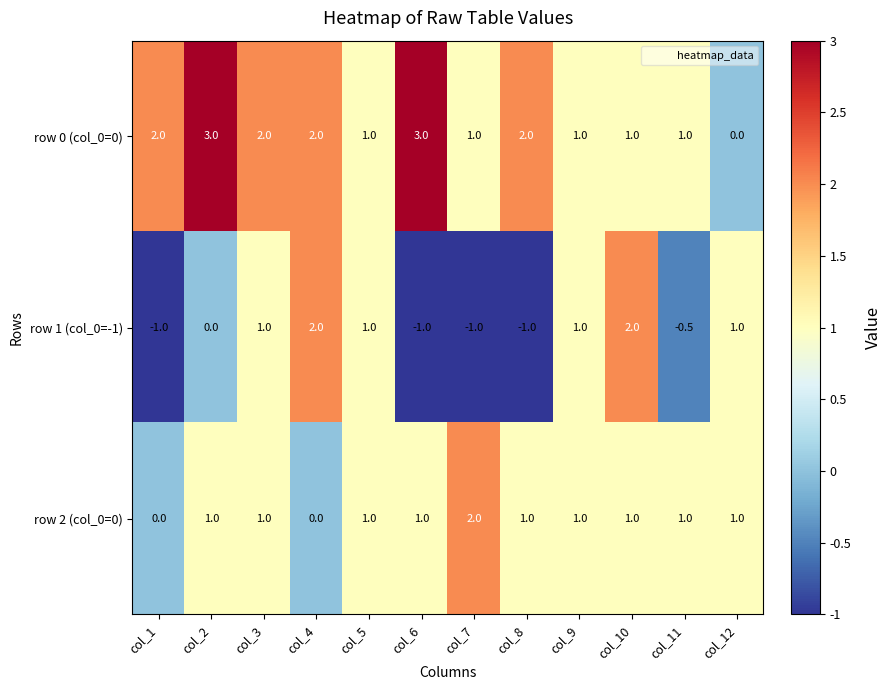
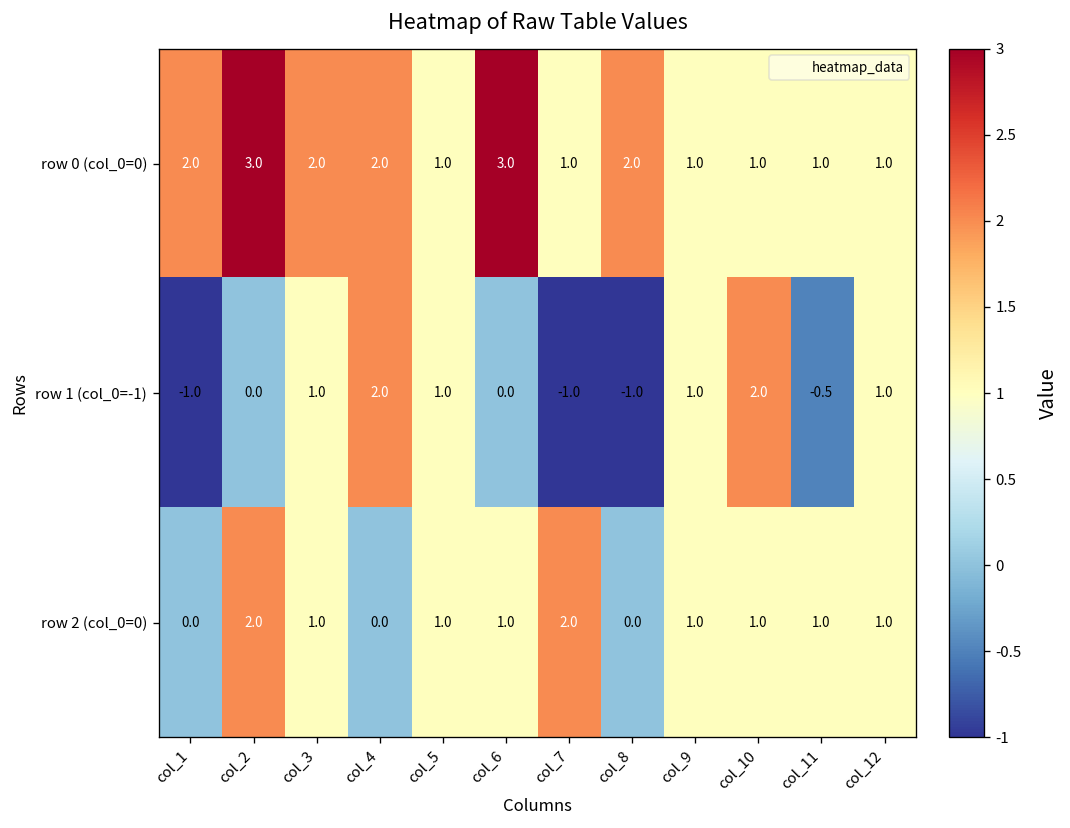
row 0 (col_0=0), col_12: 0.0 -> 1.0
row 1 (col_0=-1), col_6: -1.0 -> 0.0
row 2 (col_0=0), col_2: 1.0 -> 2.0
row 2 (col_0=0), col_8: 1.0 -> 0.0
